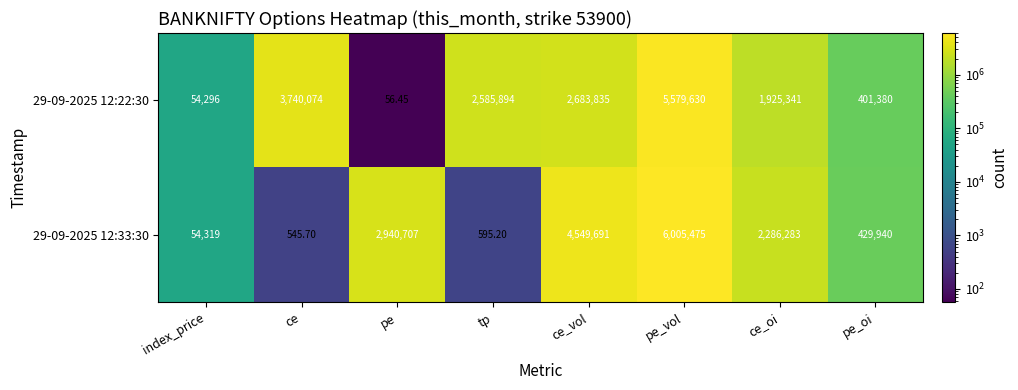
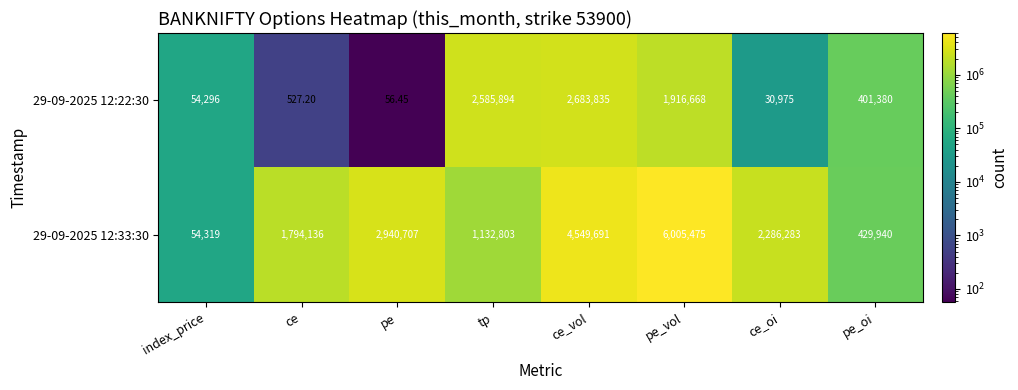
29-09-2025 12:22:30, ce: 3,740,074 -> 527.20
29-09-2025 12:22:30, pe_vol: 5,579,630 -> 1,916,668
29-09-2025 12:22:30, ce_oi: 1,925,341 -> 30,975
29-09-2025 12:33:30, ce: 545.70 -> 1,794,136
29-09-2025 12:33:30, tp: 595.20 -> 1,132,803
